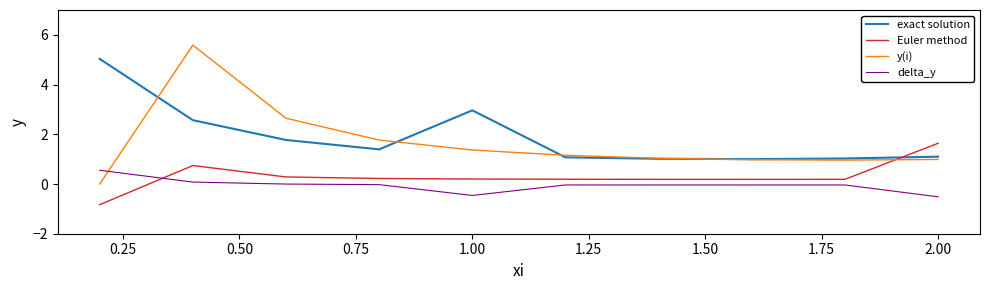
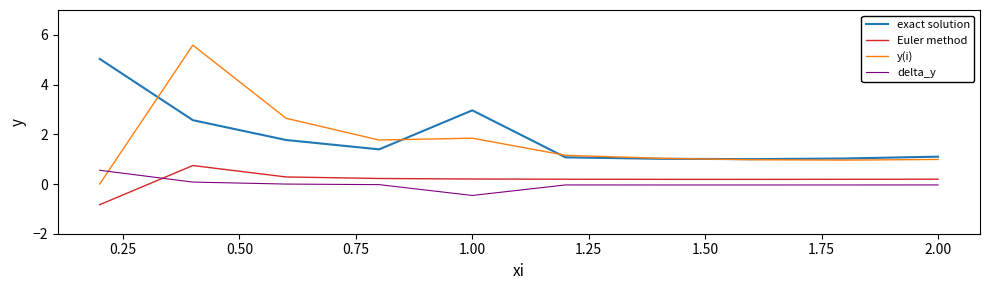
y(i), 1.00: 1.4 -> 1.8
Euler method, 2.00: 1.6 -> 0.2
delta_y, 2.00: -0.5 -> 0.0
